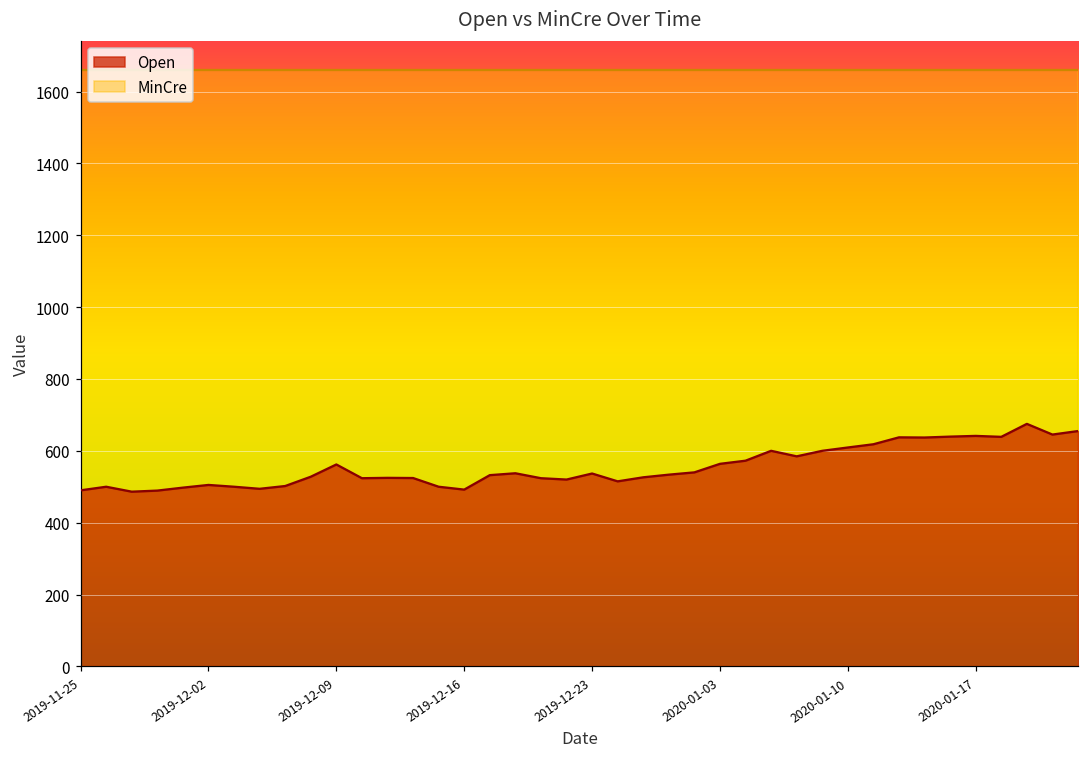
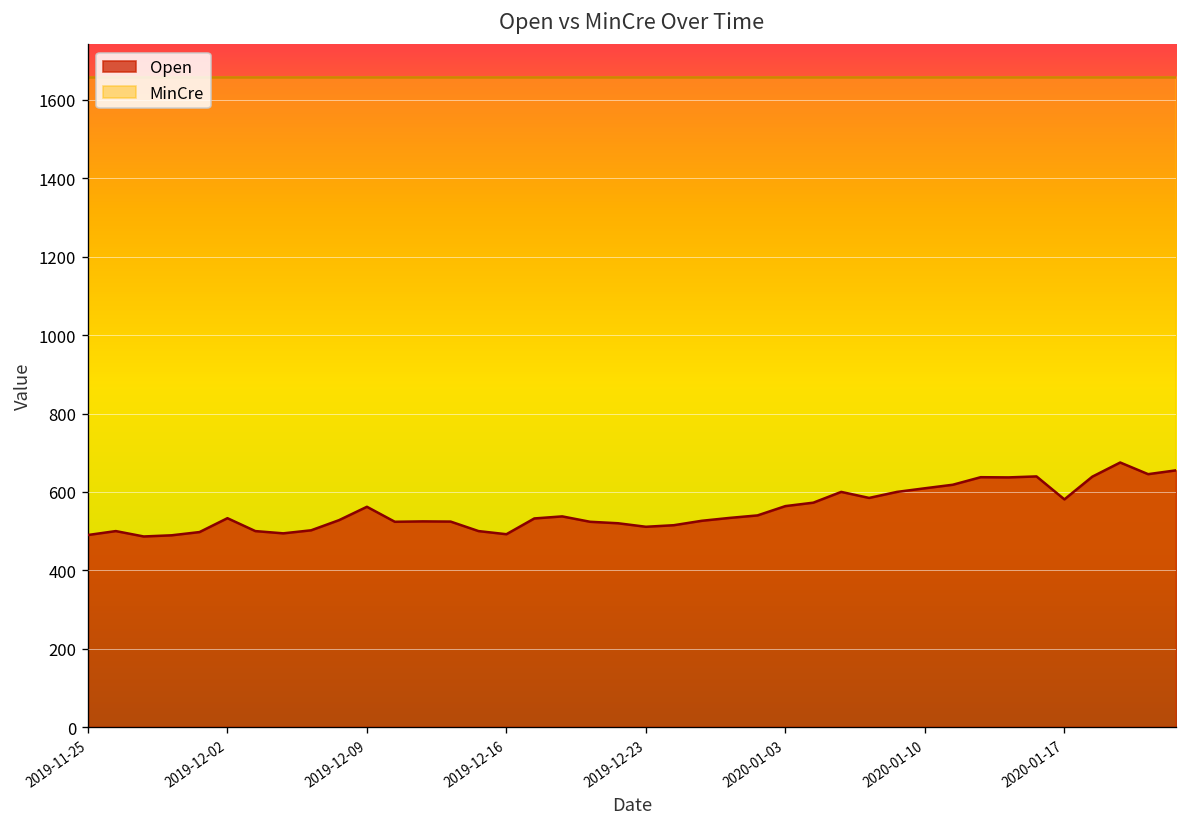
Open, 2019-12-02: 510 -> 530
Open, 2019-12-23: 540 -> 510
Open, 2020-01-17: 640 -> 580
